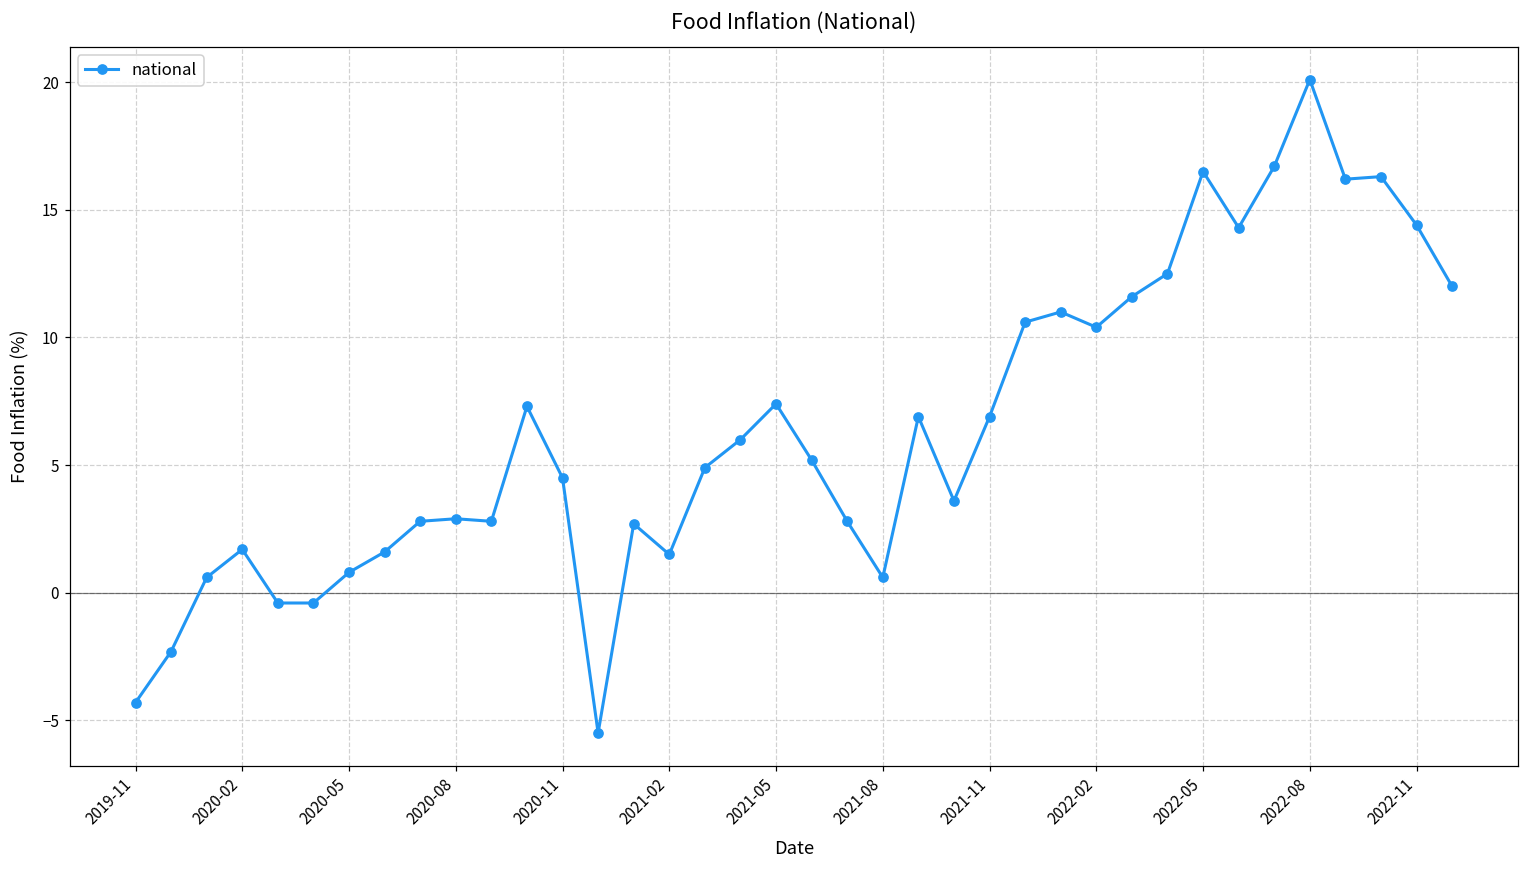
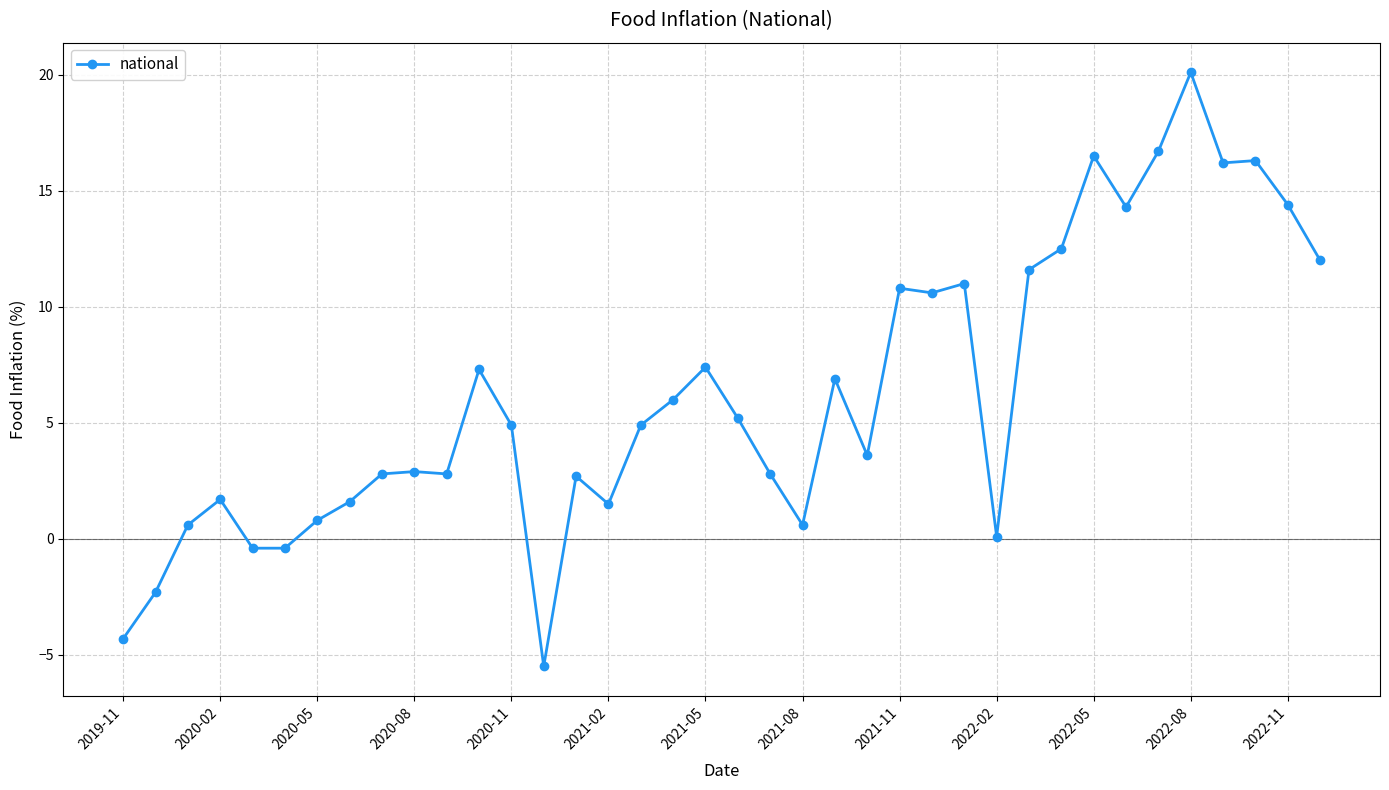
2020-11: 4.5 -> 4.9
2021-11: 6.9 -> 10.8
2022-02: 10.4 -> 0.1
